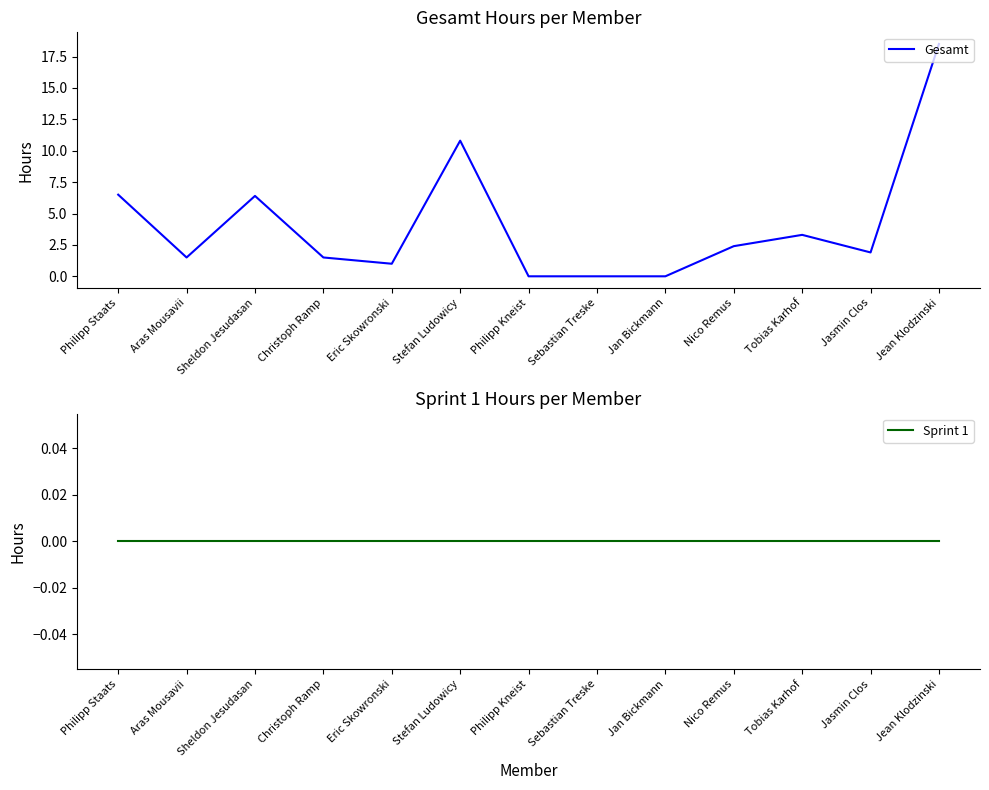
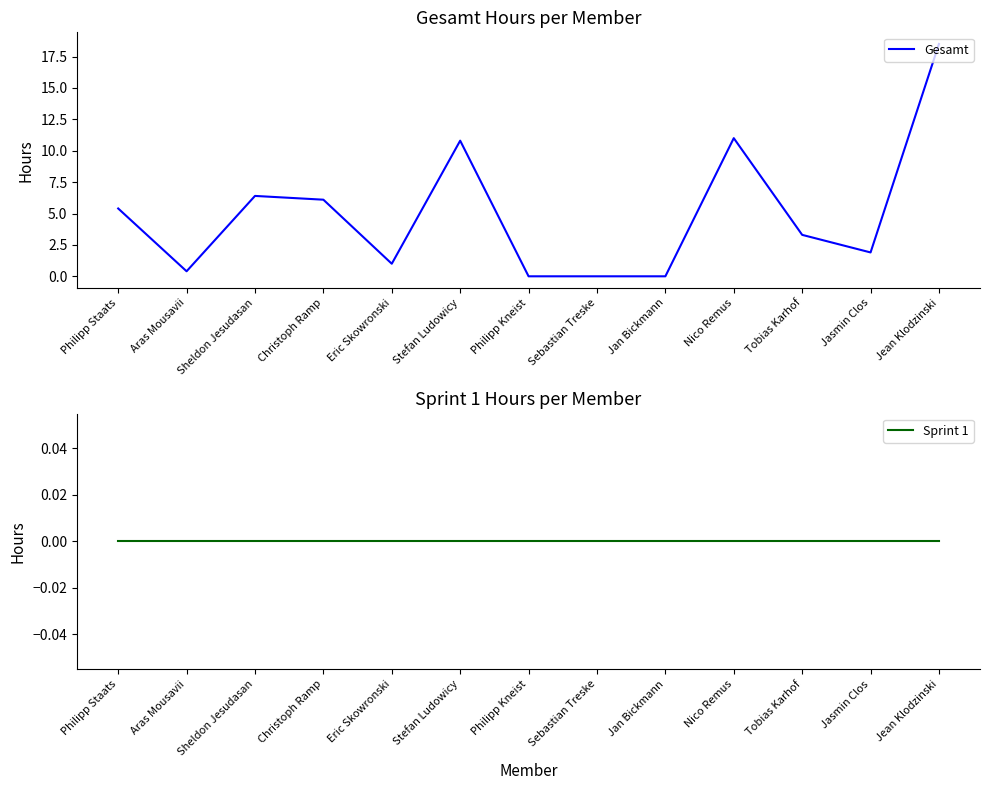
Gesamt Hours per Member, Philipp Staats: 6.5 -> 5.4
Gesamt Hours per Member, Aras Mousavii: 1.5 -> 0.4
Gesamt Hours per Member, Christoph Ramp: 1.5 -> 6.1
Gesamt Hours per Member, Nico Remus: 2.4 -> 11.0
